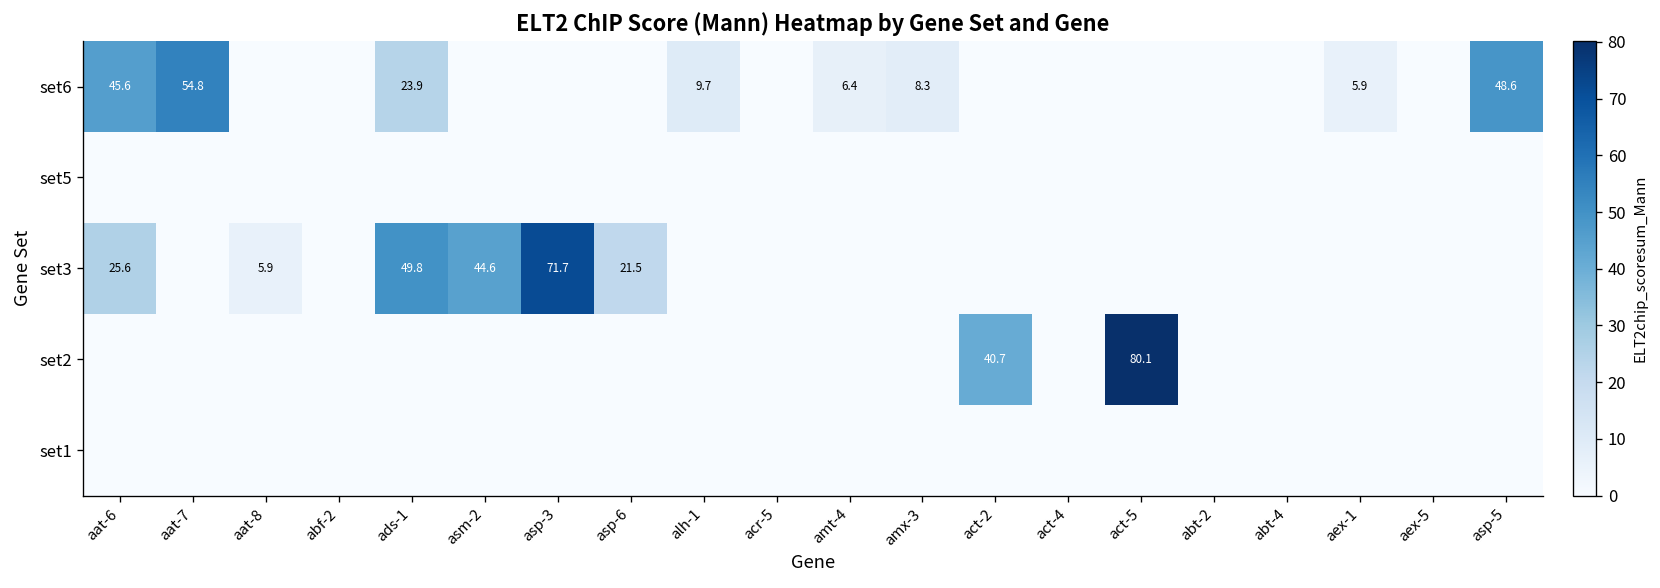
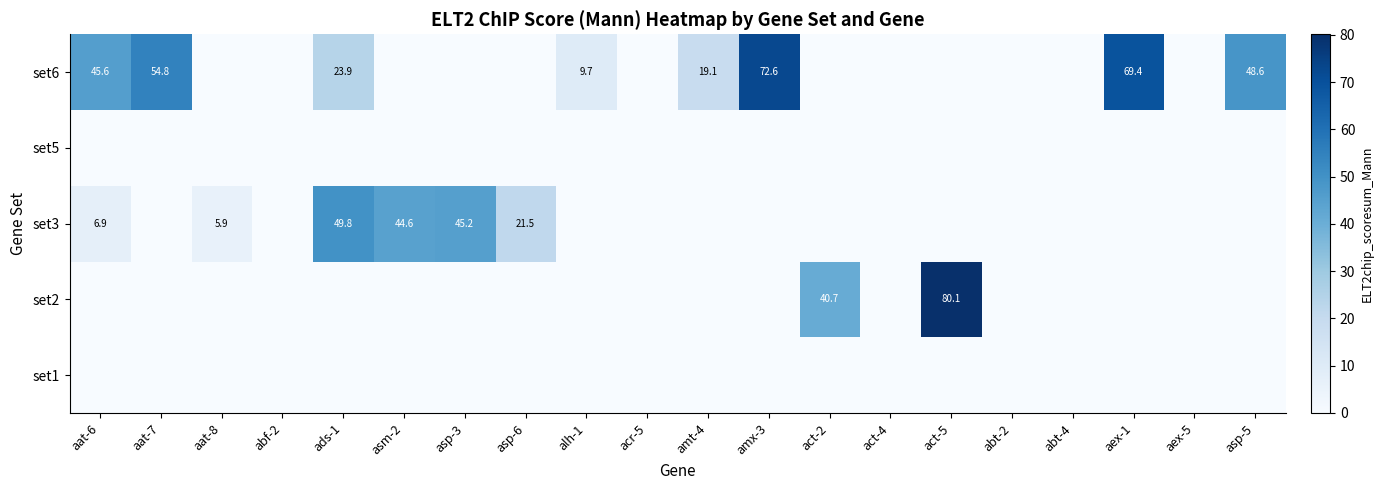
set6, amt-4: 6.4 -> 19.1
set6, amx-3: 8.3 -> 72.6
set6, aex-1: 5.9 -> 69.4
set3, aat-6: 25.6 -> 6.9
set3, asp-3: 71.7 -> 45.2
